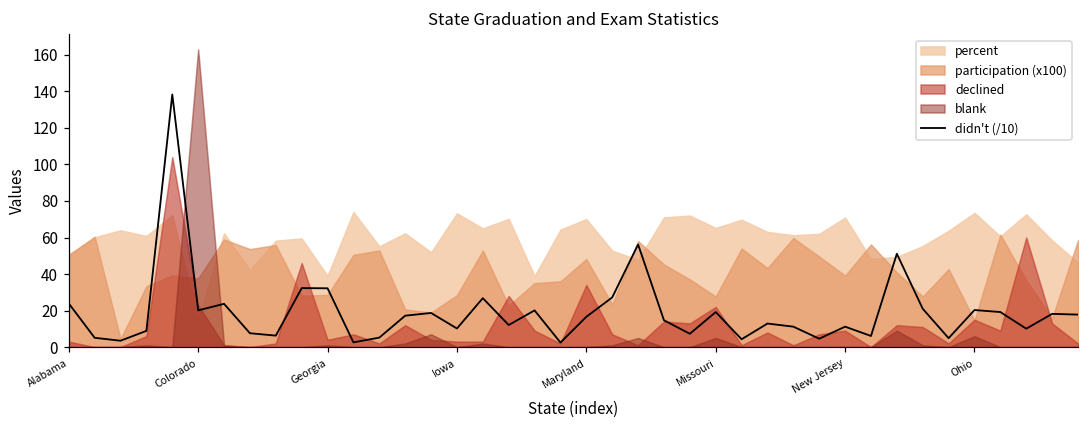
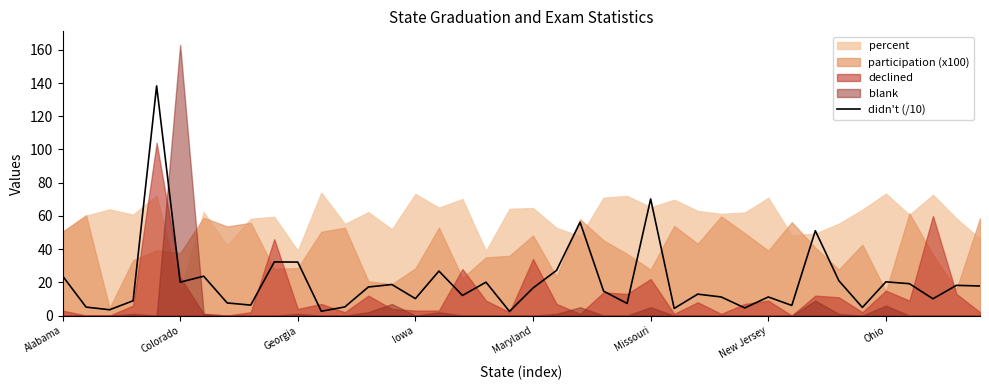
percent, Maryland: 70 -> 65
didn't (/10), Missouri: 19 -> 70
